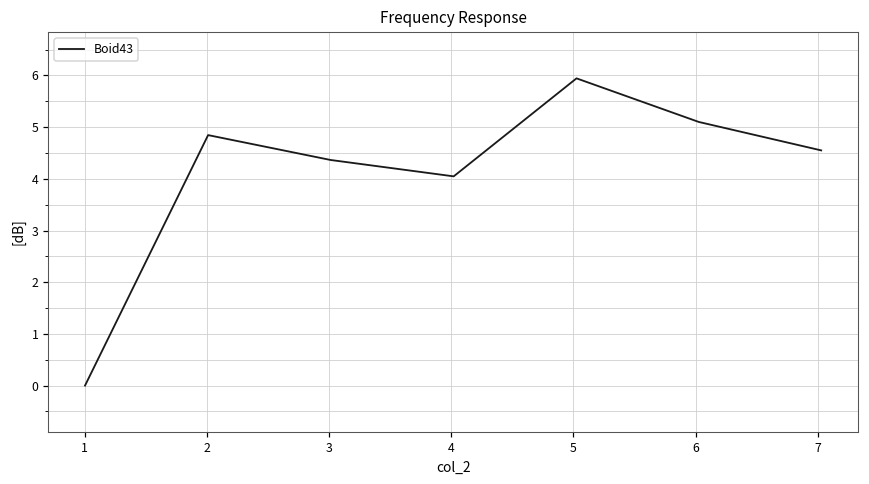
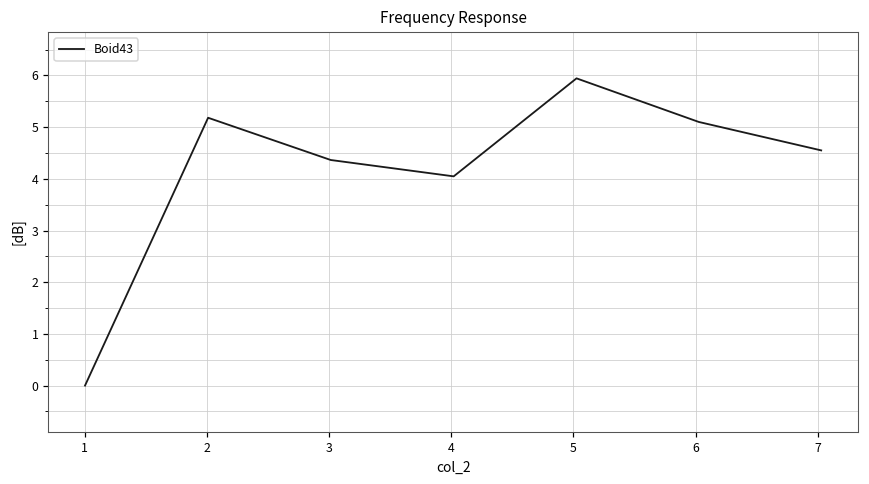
2: 4.8 -> 5.2
